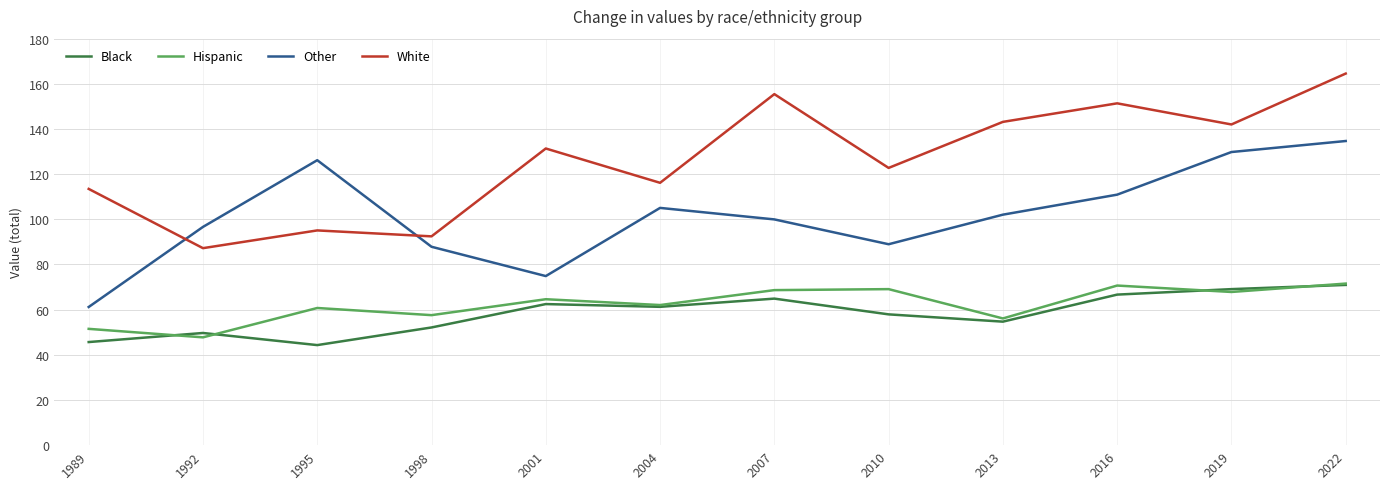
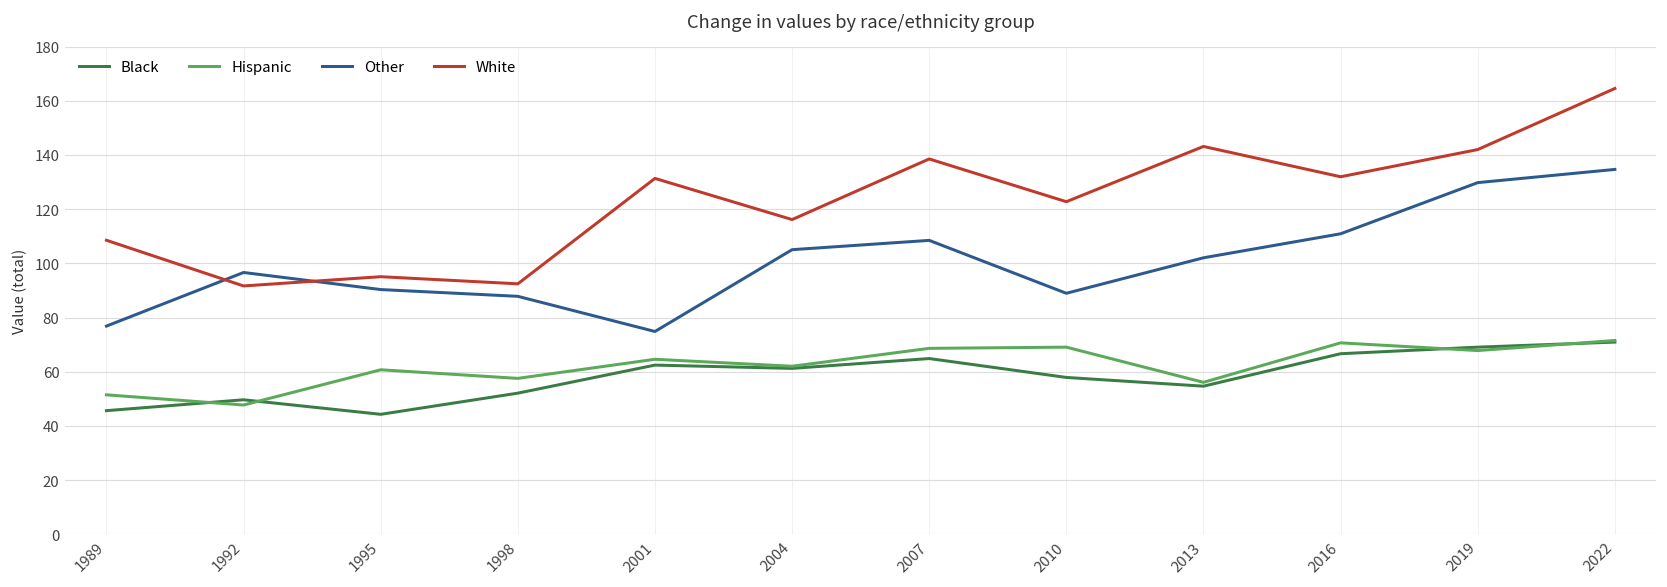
Other, 1989: 61 -> 77
White, 1989: 113 -> 109
White, 1992: 87 -> 92
Other, 1995: 126 -> 90
Other, 2007: 100 -> 108
White, 2007: 155 -> 139
White, 2016: 151 -> 132
